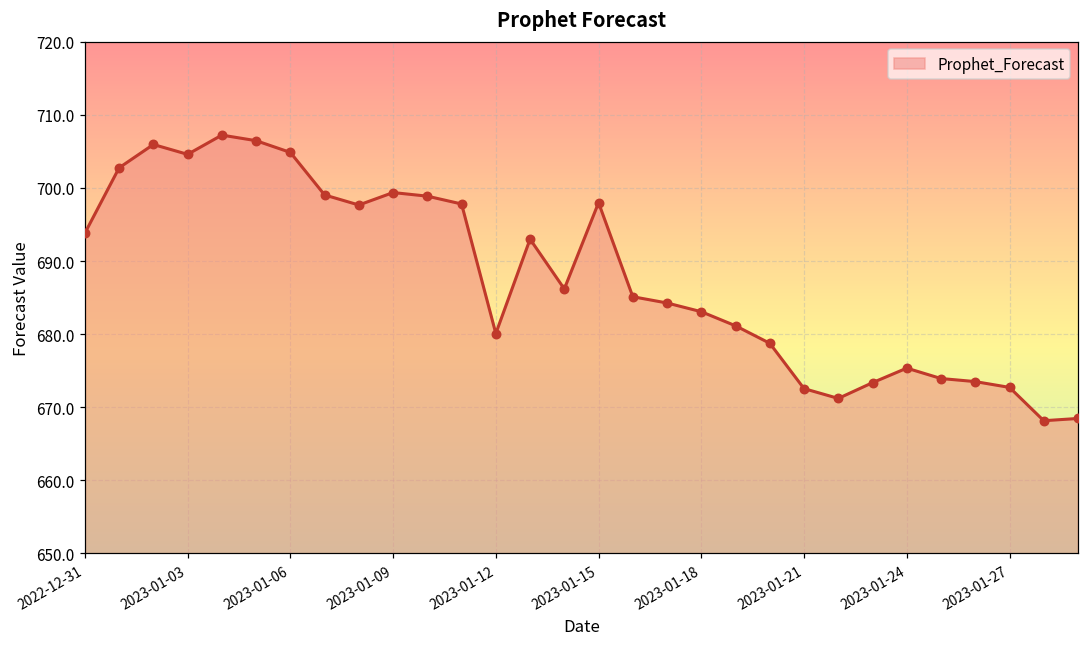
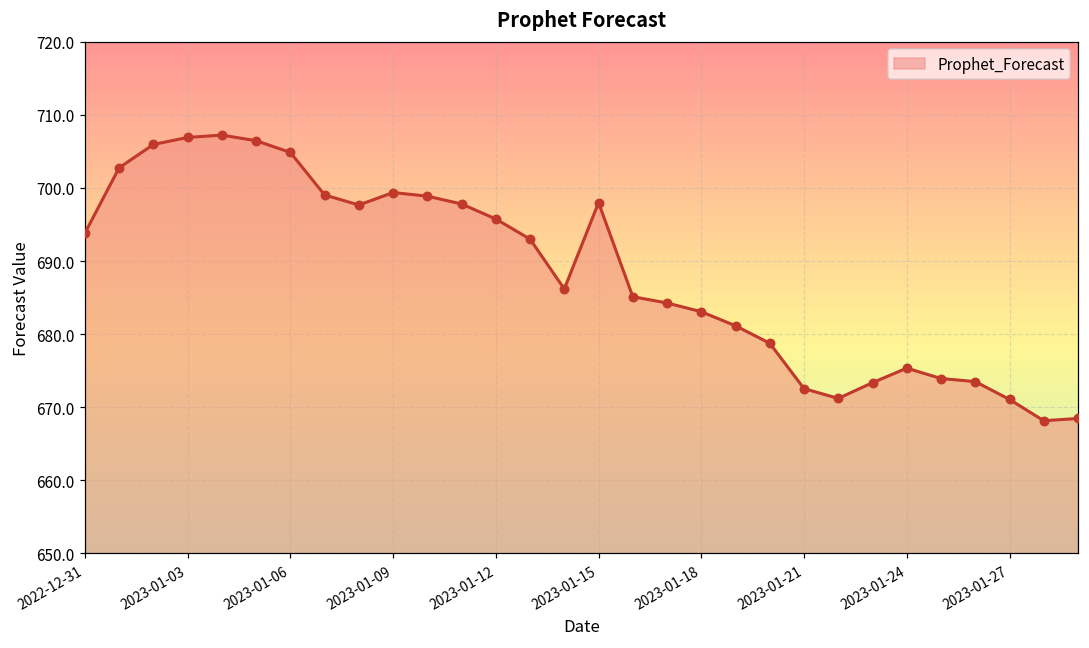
2023-01-03: 705 -> 707
2023-01-12: 680 -> 696
2023-01-27: 673 -> 671
